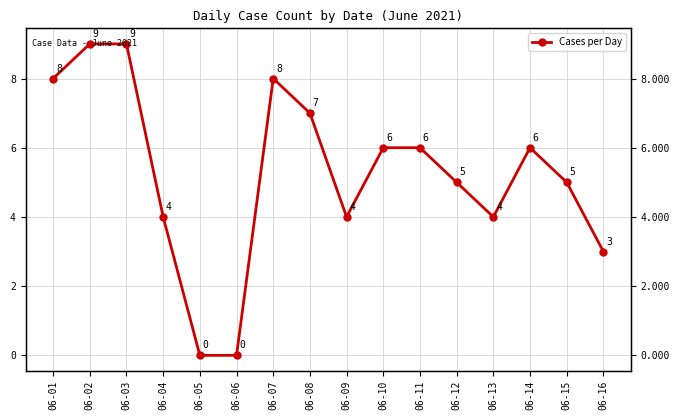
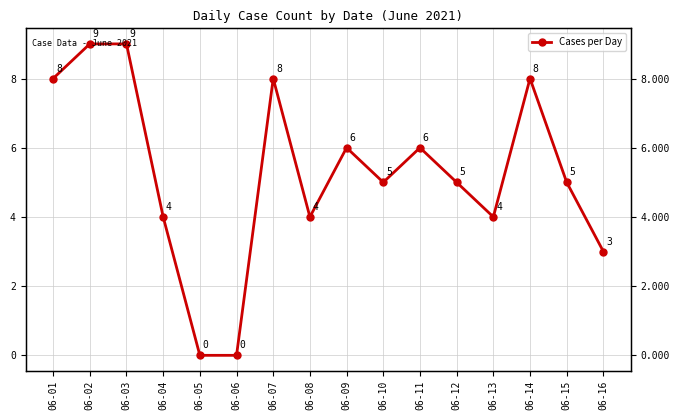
06-08: 7 -> 4
06-09: 4 -> 6
06-10: 6 -> 5
06-14: 6 -> 8
